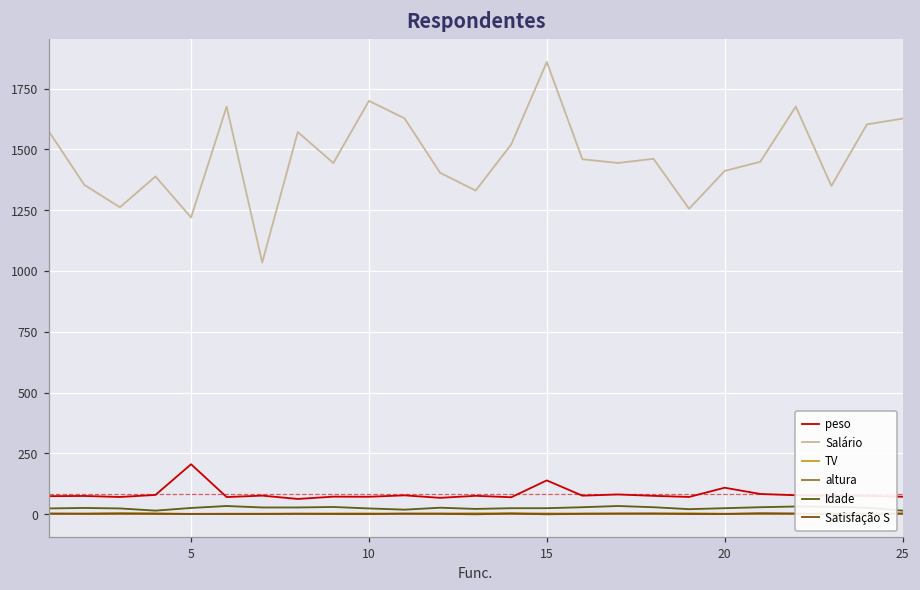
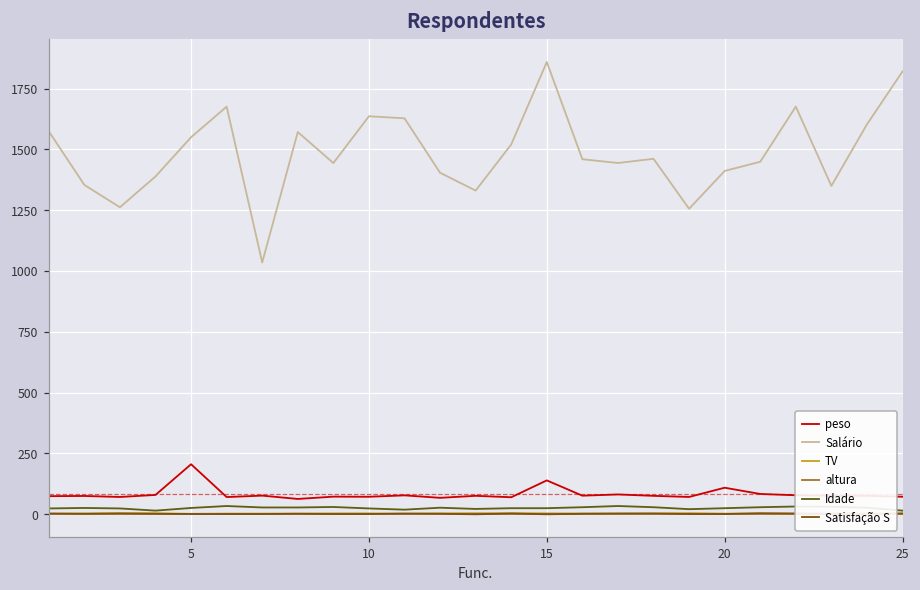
Salário, 5: 1220 -> 1550
Salário, 10: 1700 -> 1640
Salário, 25: 1630 -> 1820
